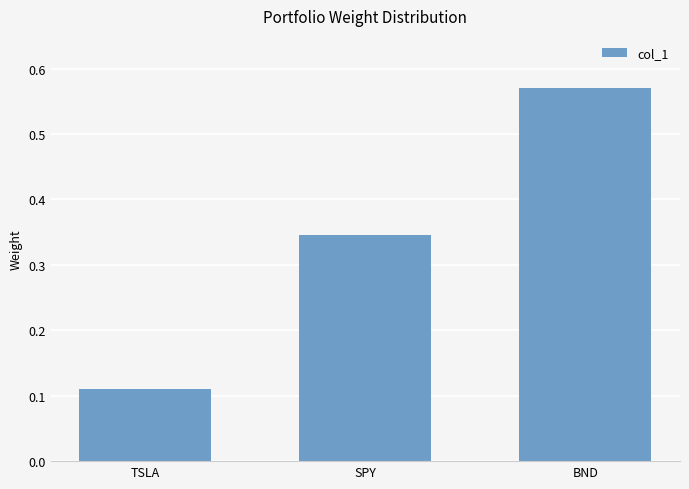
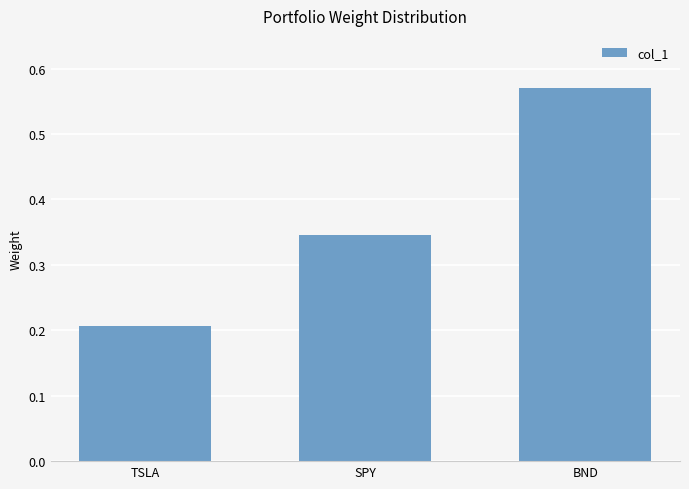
TSLA: 0.11 -> 0.21
